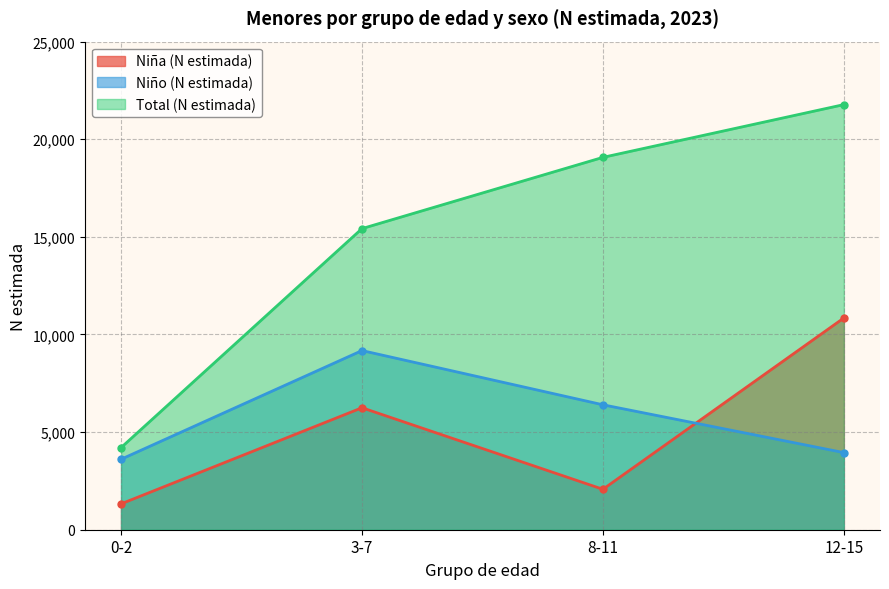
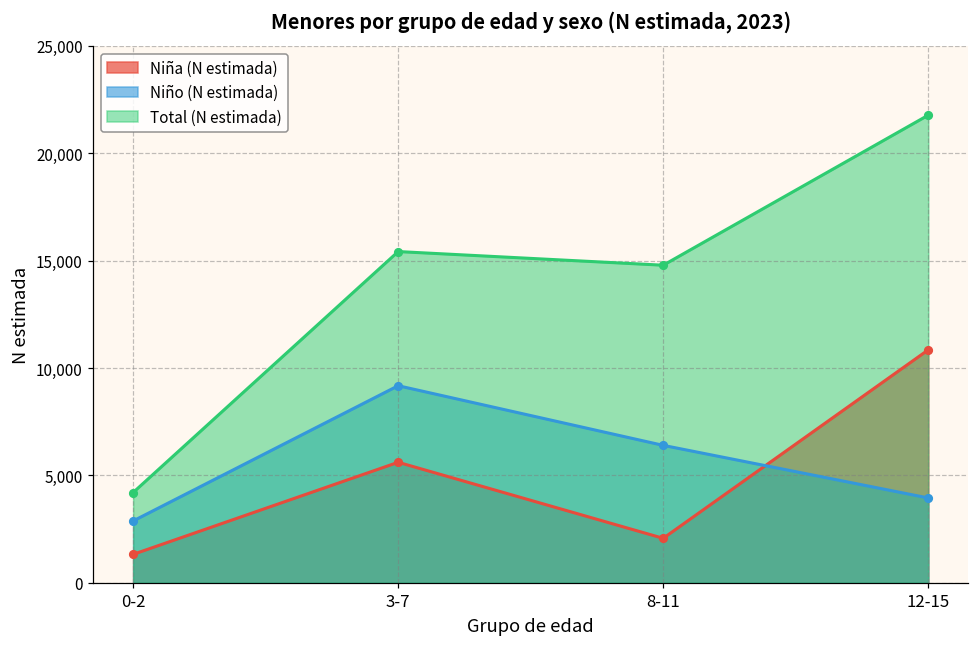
Niño (N estimada), 0-2: 3,600 -> 2,900
Niña (N estimada), 3-7: 6,200 -> 5,600
Total (N estimada), 8-11: 19,100 -> 14,800
